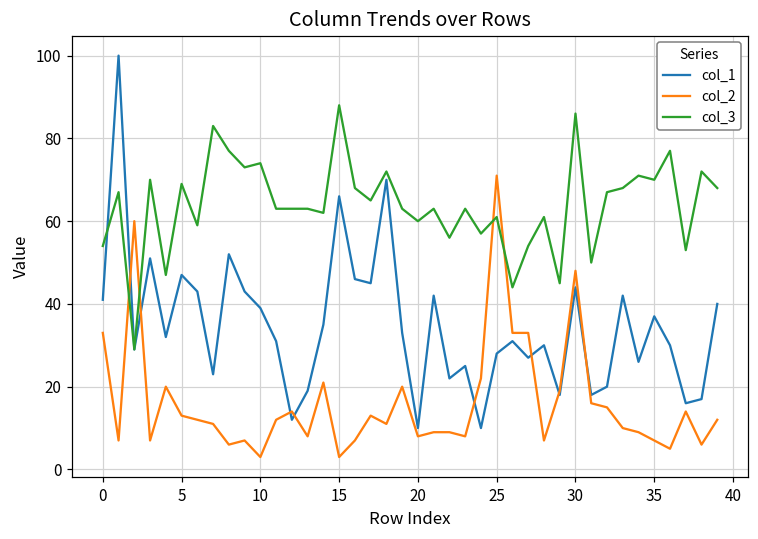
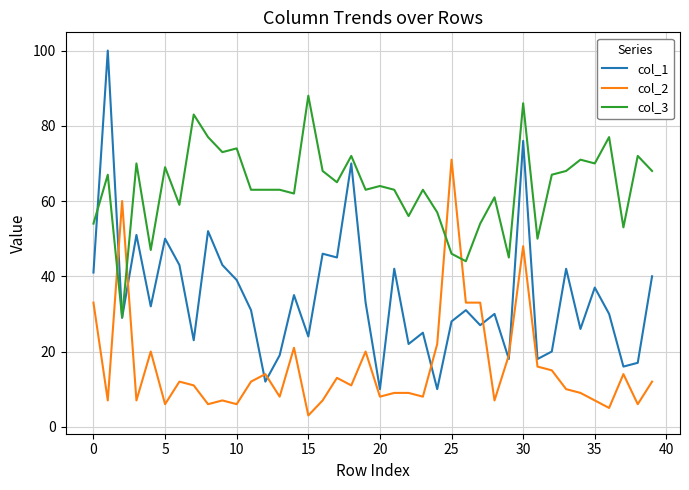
col_1, 5: 47 -> 50
col_2, 5: 13 -> 6
col_2, 10: 3 -> 6
col_1, 15: 66 -> 24
col_3, 20: 60 -> 64
col_3, 25: 61 -> 46
col_1, 30: 44 -> 76
